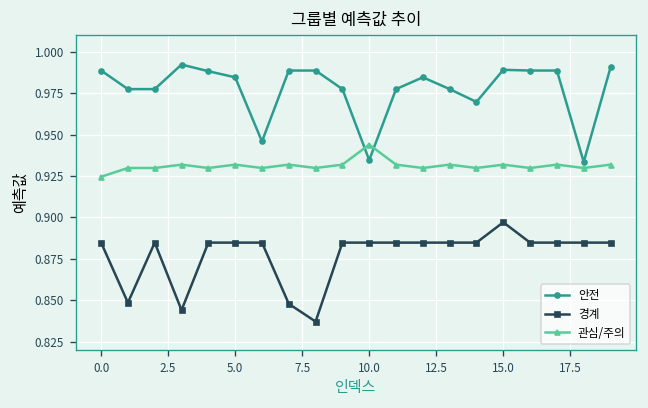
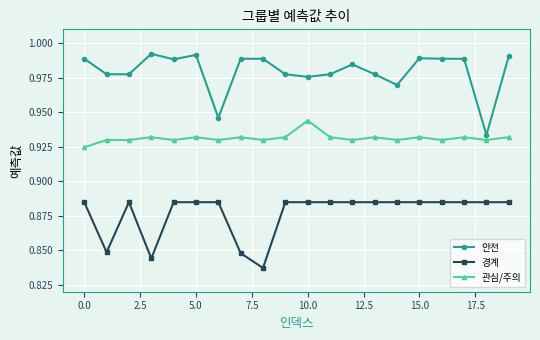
안전, 5.0: 0.985 -> 0.991
안전, 10.0: 0.935 -> 0.976
경계, 15.0: 0.897 -> 0.885
